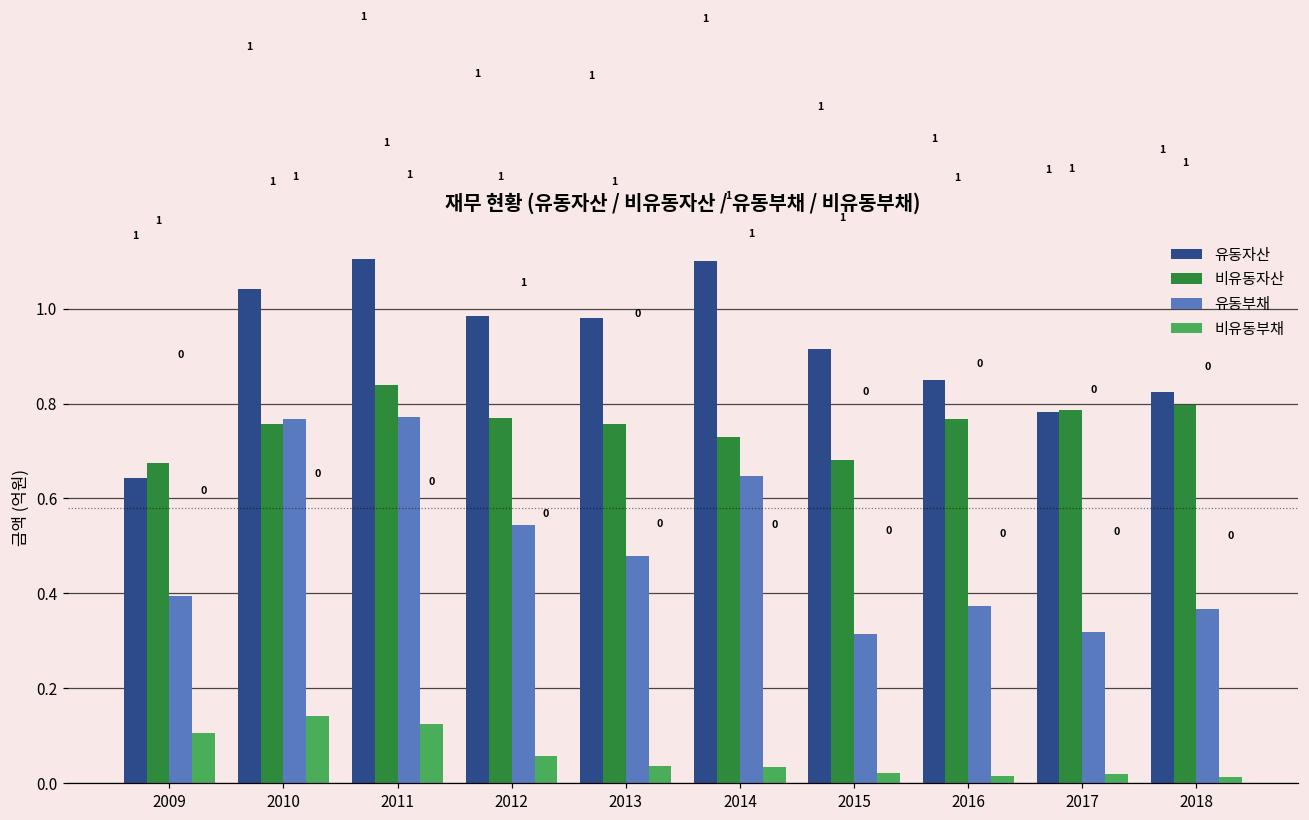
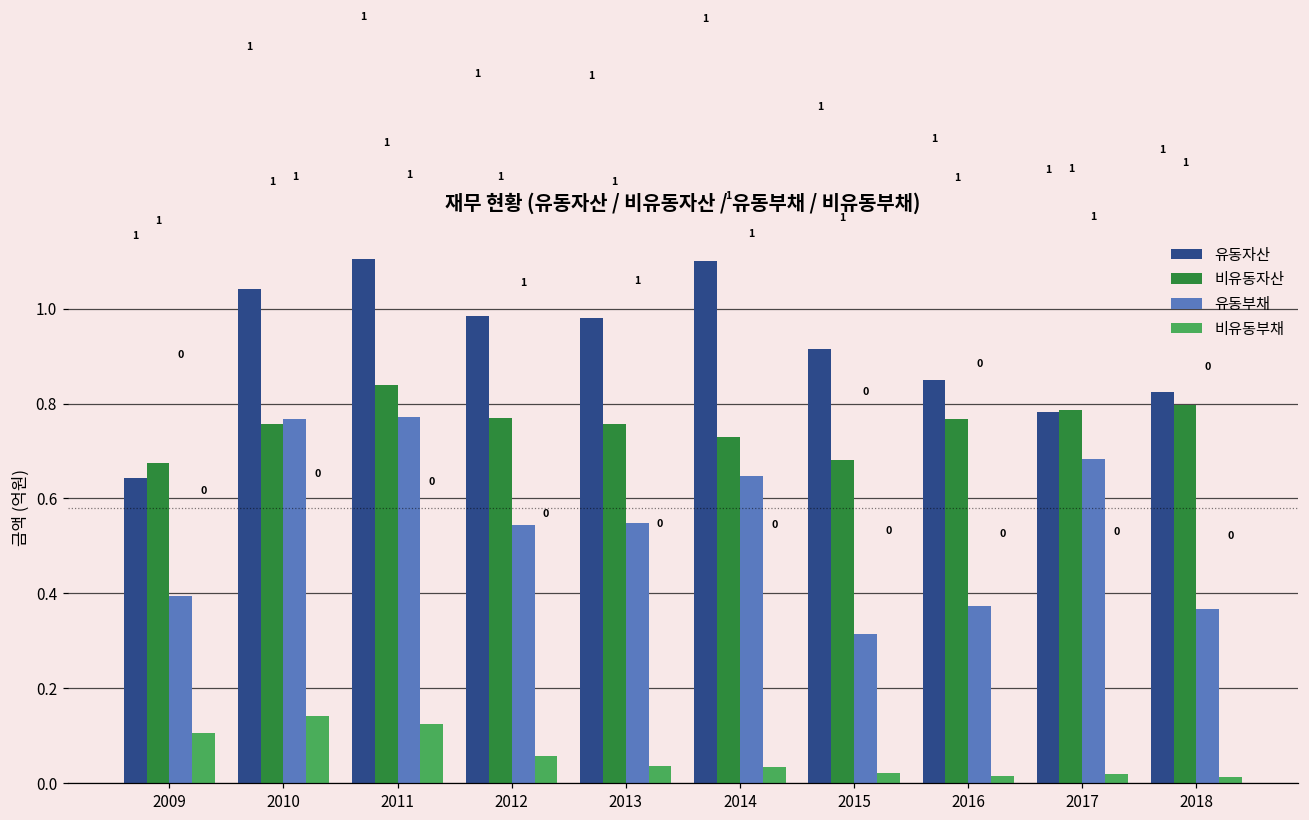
유동부채, 2013: 0 -> 1
유동부채, 2017: 0 -> 1
